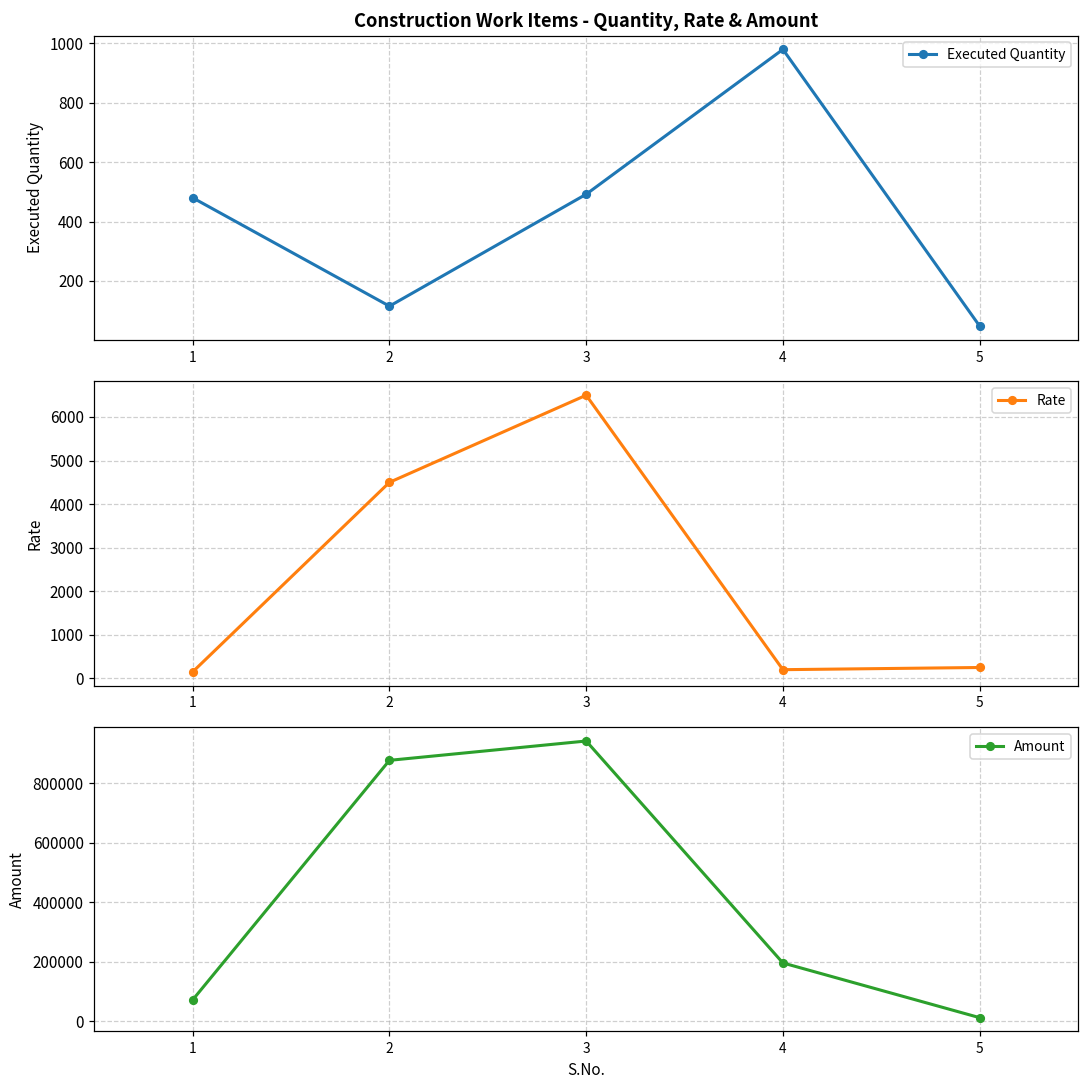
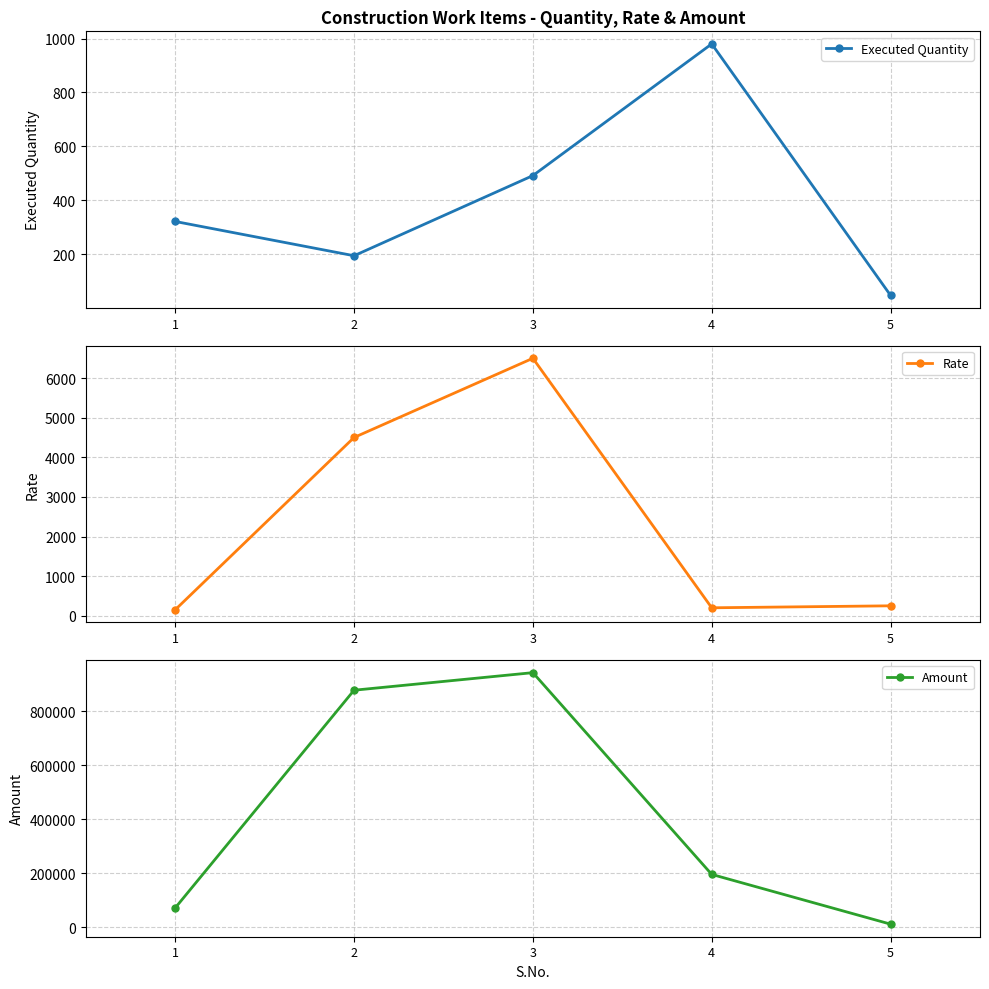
Construction Work Items - Quantity, Rate & Amount, 1: 480 -> 320
Construction Work Items - Quantity, Rate & Amount, 2: 120 -> 200
